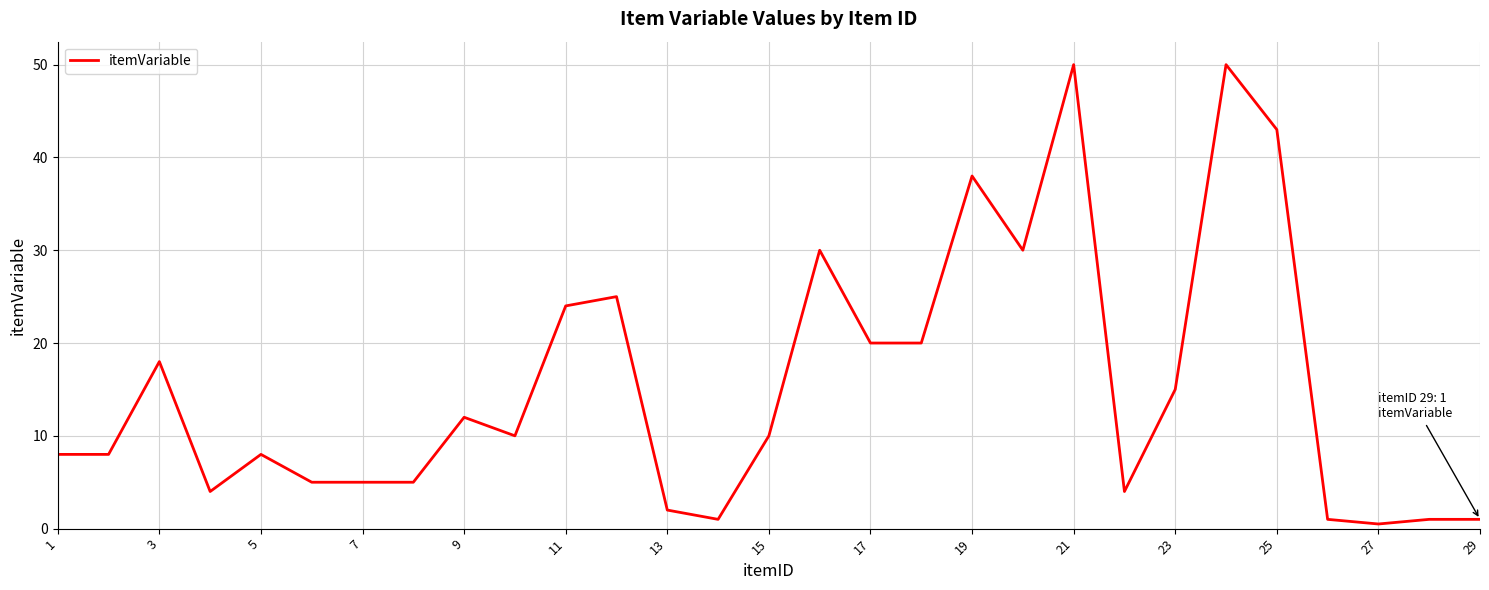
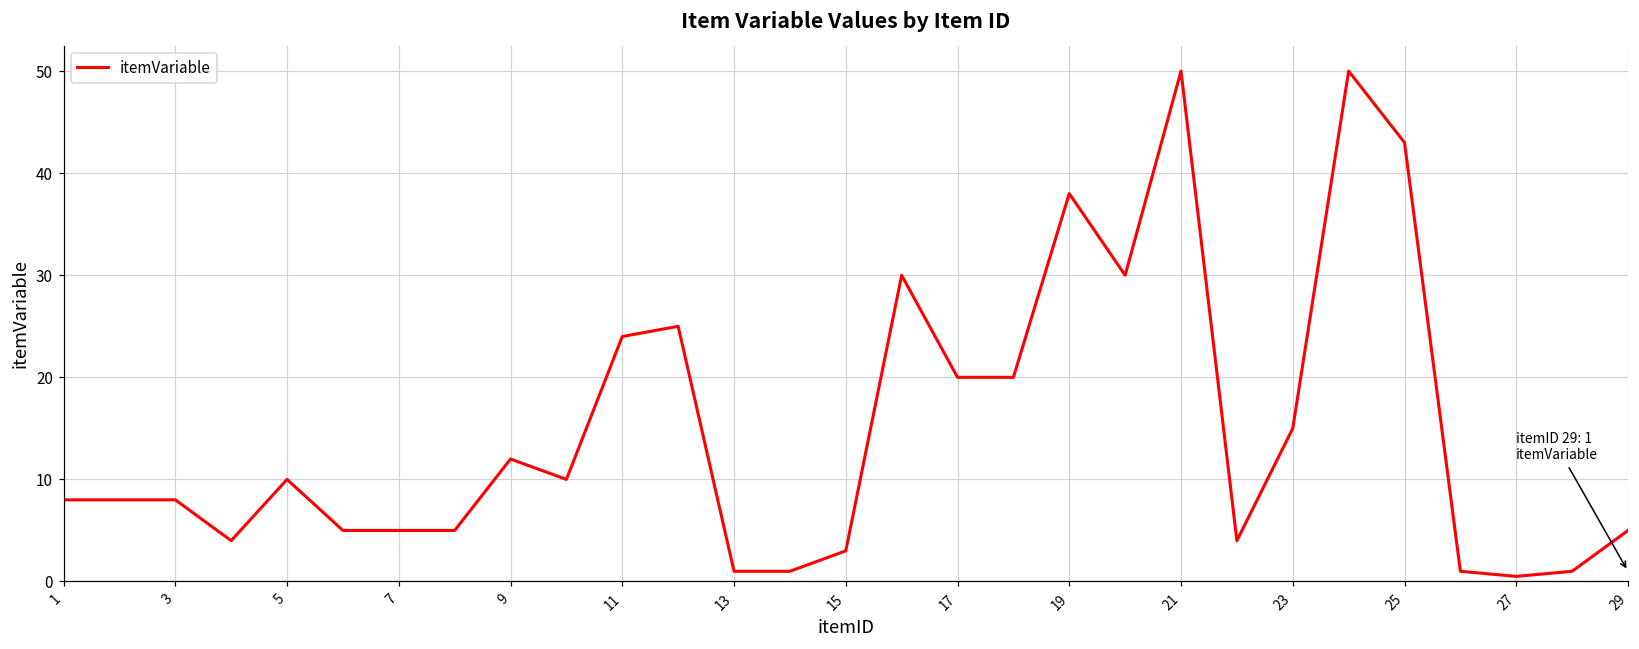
3: 18 -> 8
5: 8 -> 10
13: 2 -> 1
15: 10 -> 3
29: 1 -> 5
